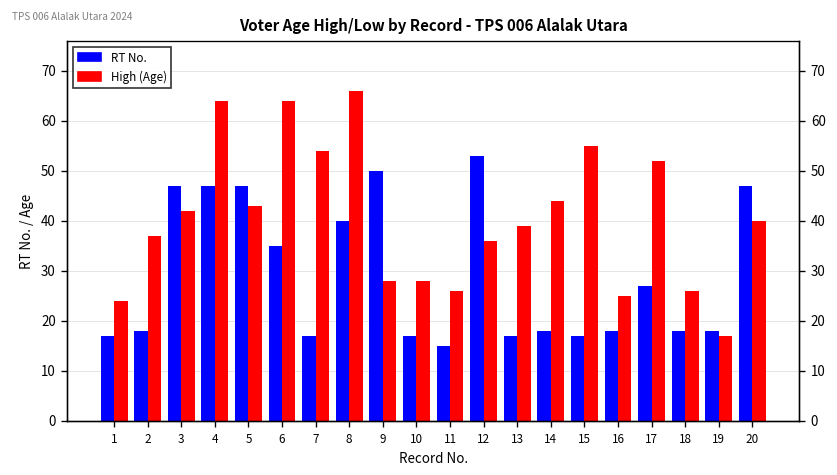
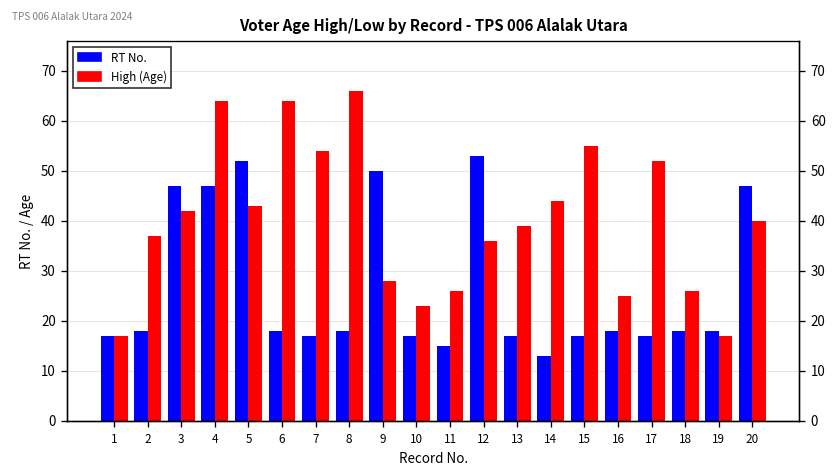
High (Age), 1: 24 -> 17
RT No., 5: 47 -> 52
RT No., 6: 35 -> 18
RT No., 8: 40 -> 18
High (Age), 10: 28 -> 23
RT No., 14: 18 -> 13
RT No., 17: 27 -> 17
